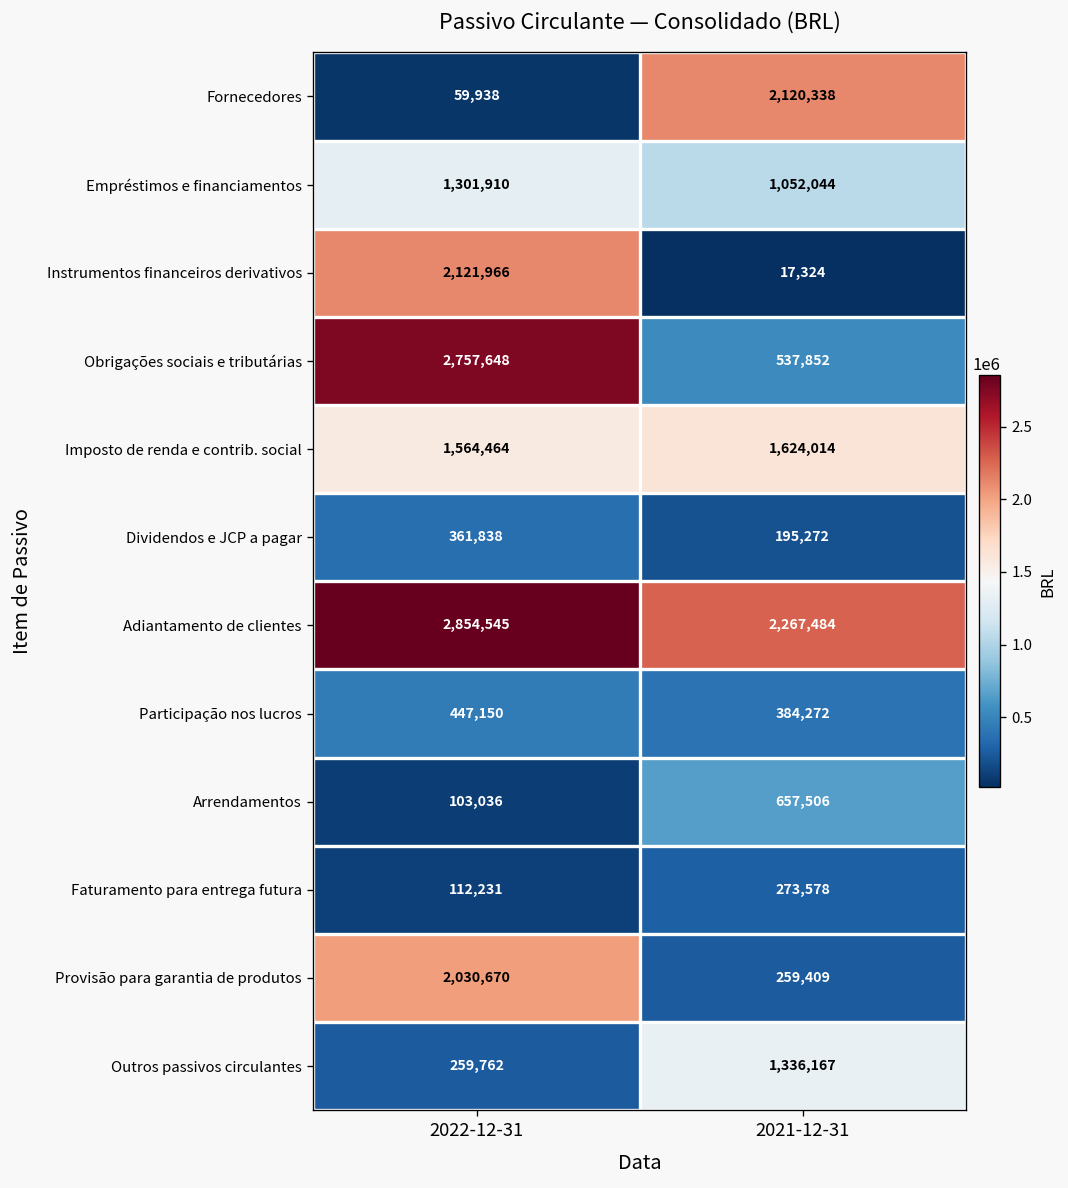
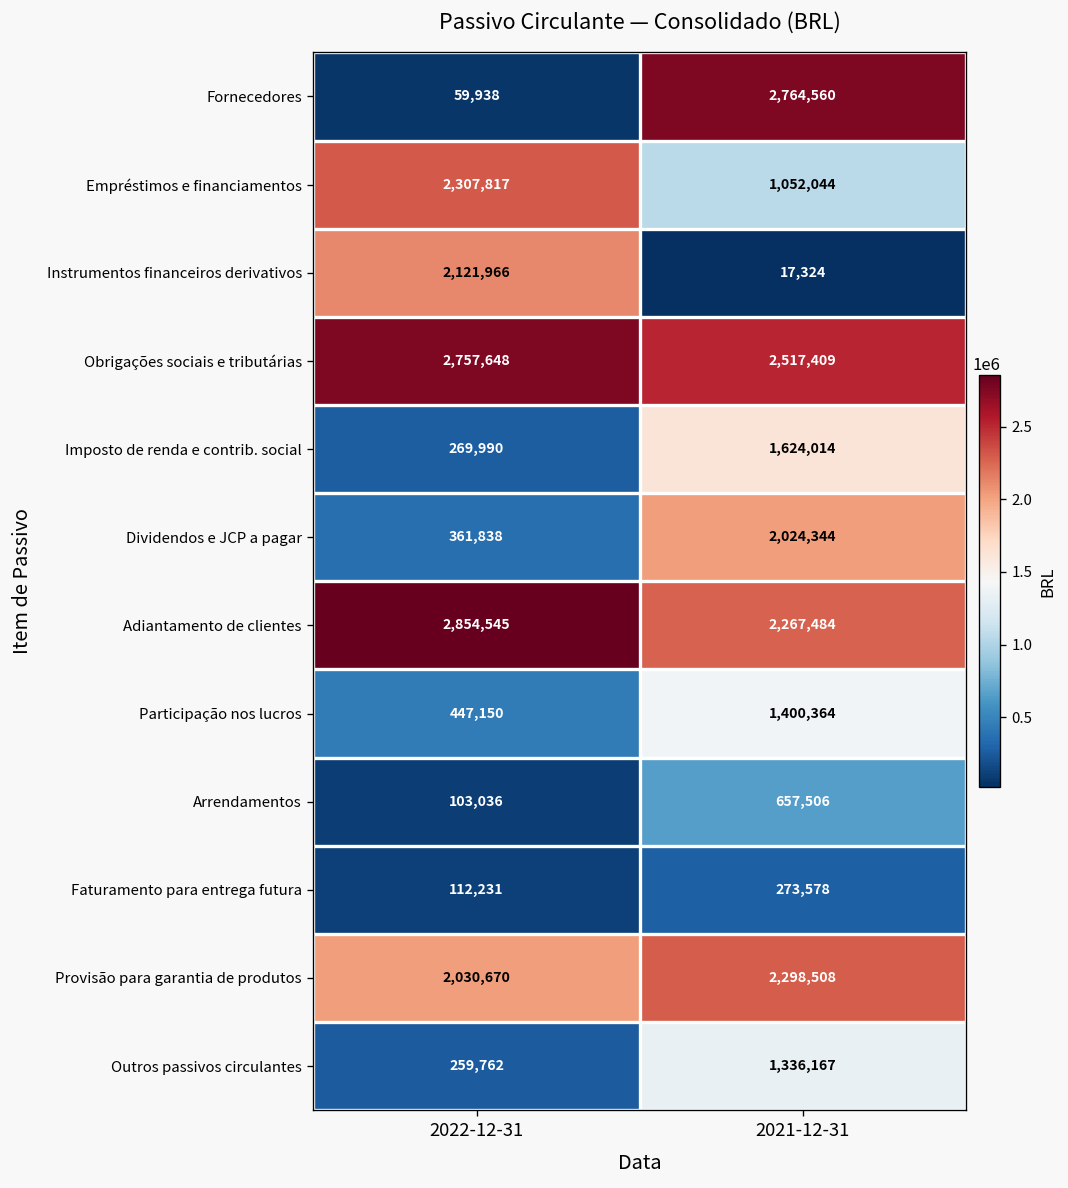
Fornecedores, 2021-12-31: 2,120,338 -> 2,764,560
Empréstimos e financiamentos, 2022-12-31: 1,301,910 -> 2,307,817
Obrigações sociais e tributárias, 2021-12-31: 537,852 -> 2,517,409
Imposto de renda e contrib. social, 2022-12-31: 1,564,464 -> 269,990
Dividendos e JCP a pagar, 2021-12-31: 195,272 -> 2,024,344
Participação nos lucros, 2021-12-31: 384,272 -> 1,400,364
Provisão para garantia de produtos, 2021-12-31: 259,409 -> 2,298,508
